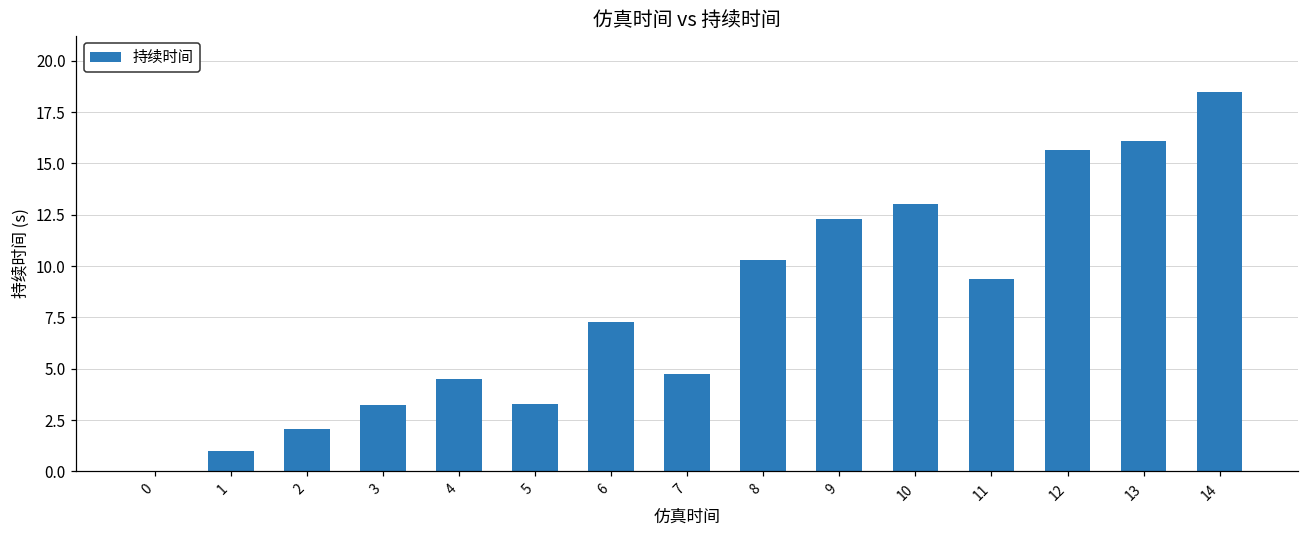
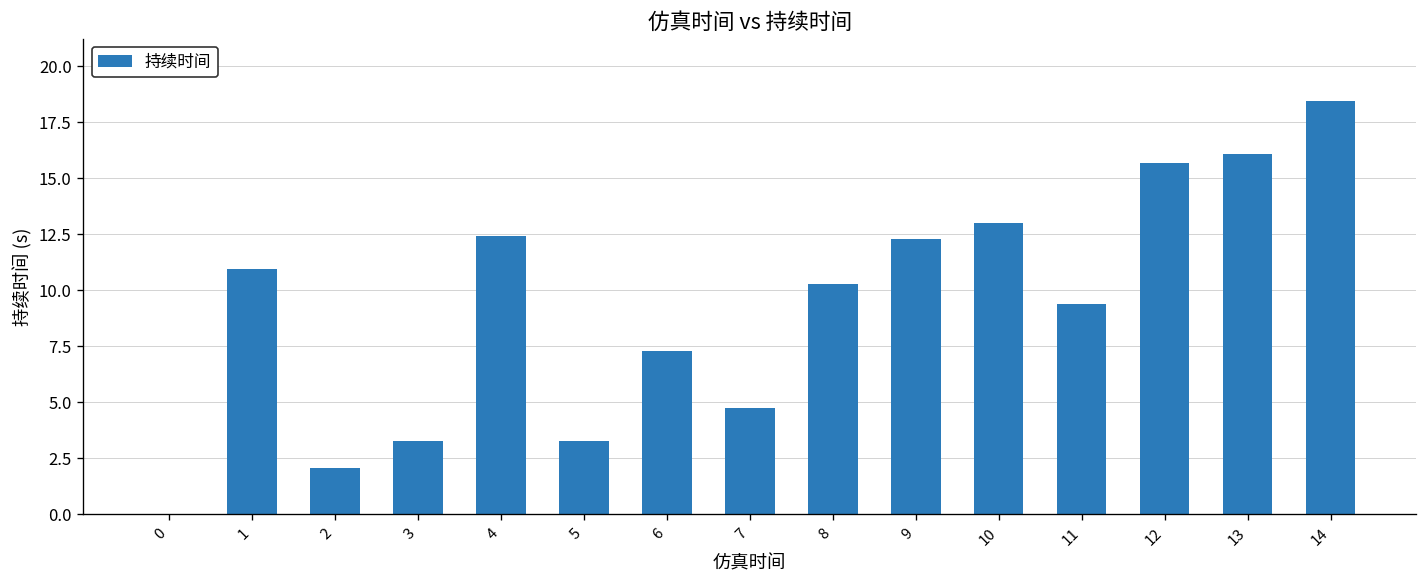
1: 1.0 -> 10.9
4: 4.5 -> 12.4
